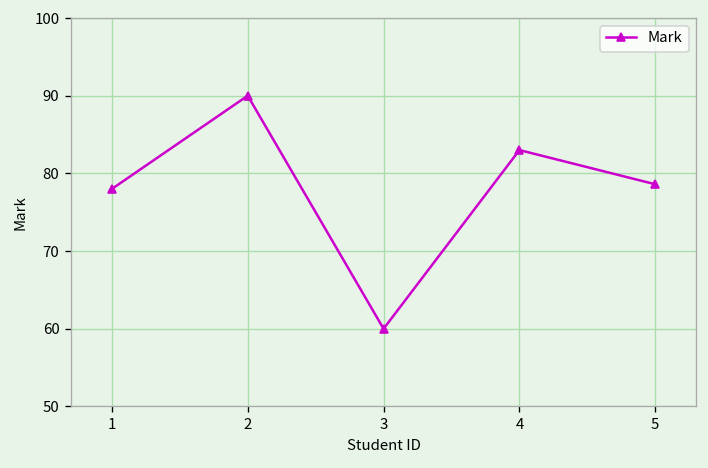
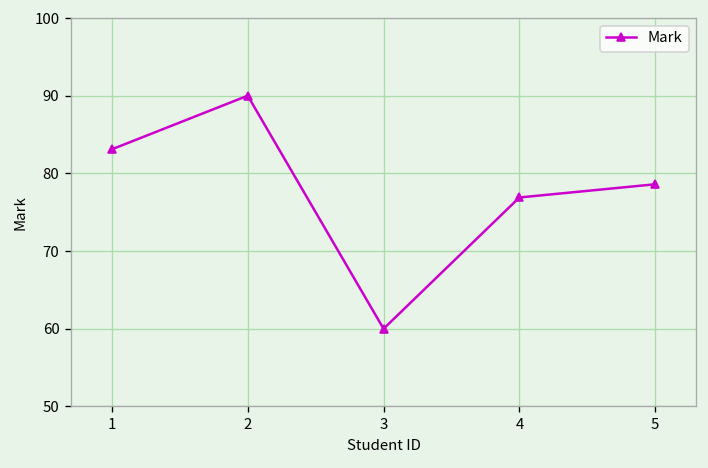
1: 78 -> 83
4: 83 -> 77
